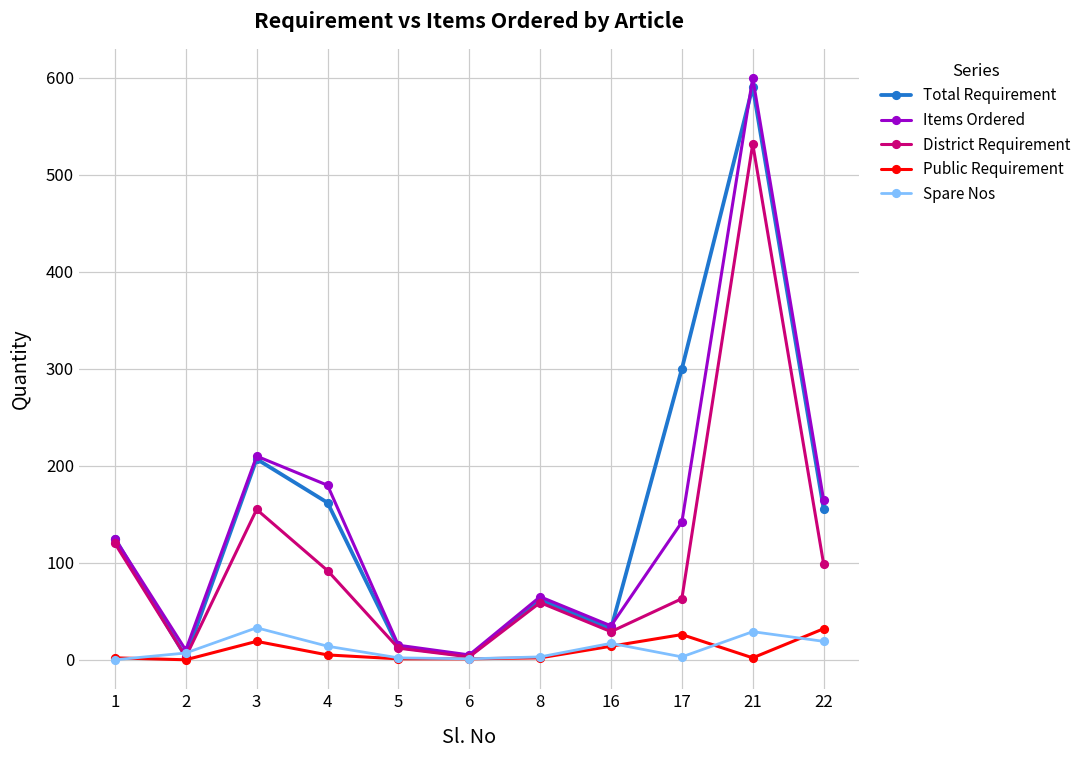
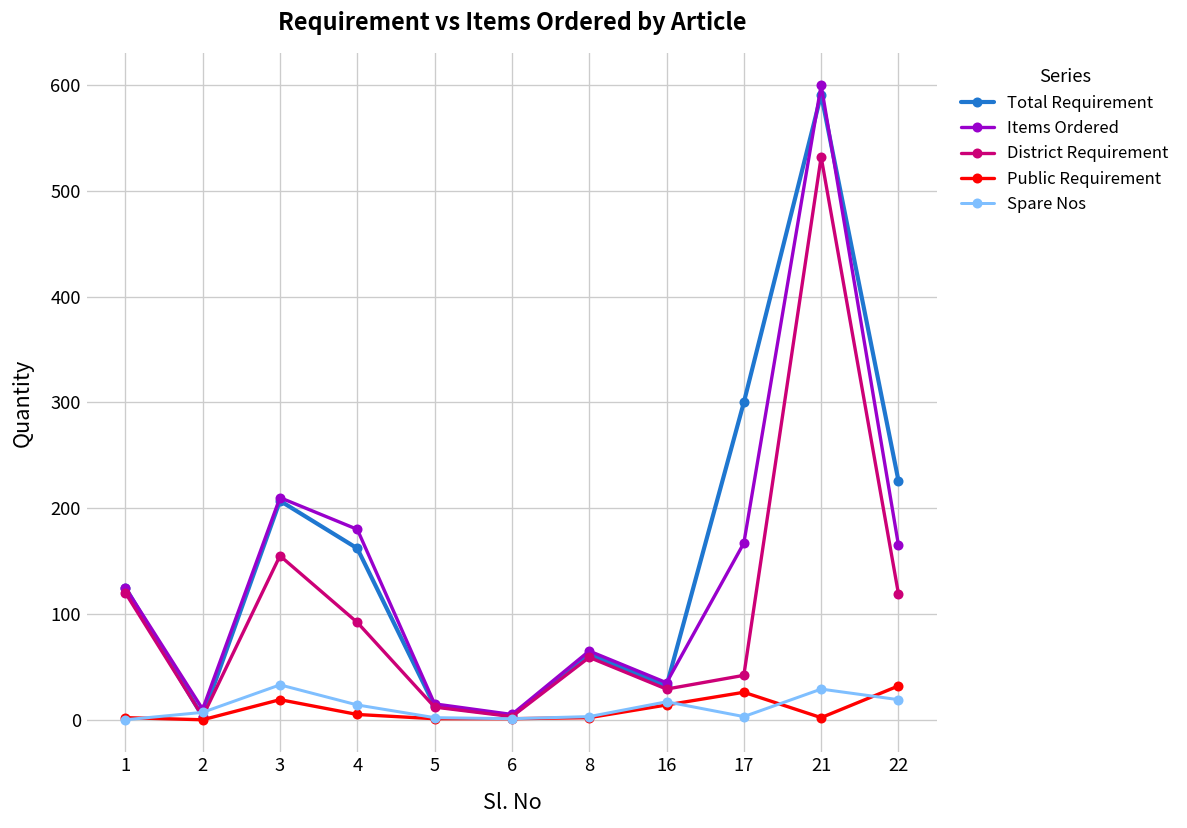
Items Ordered, 17: 140 -> 170
District Requirement, 17: 60 -> 40
Total Requirement, 22: 160 -> 230
District Requirement, 22: 100 -> 120
